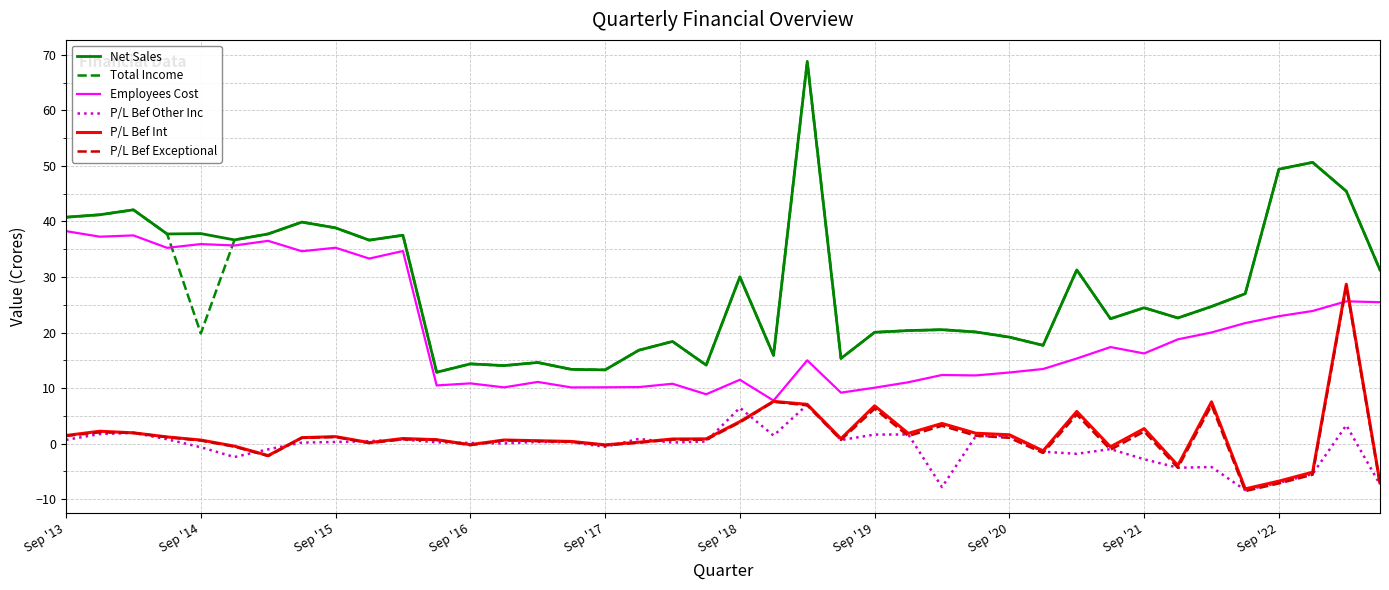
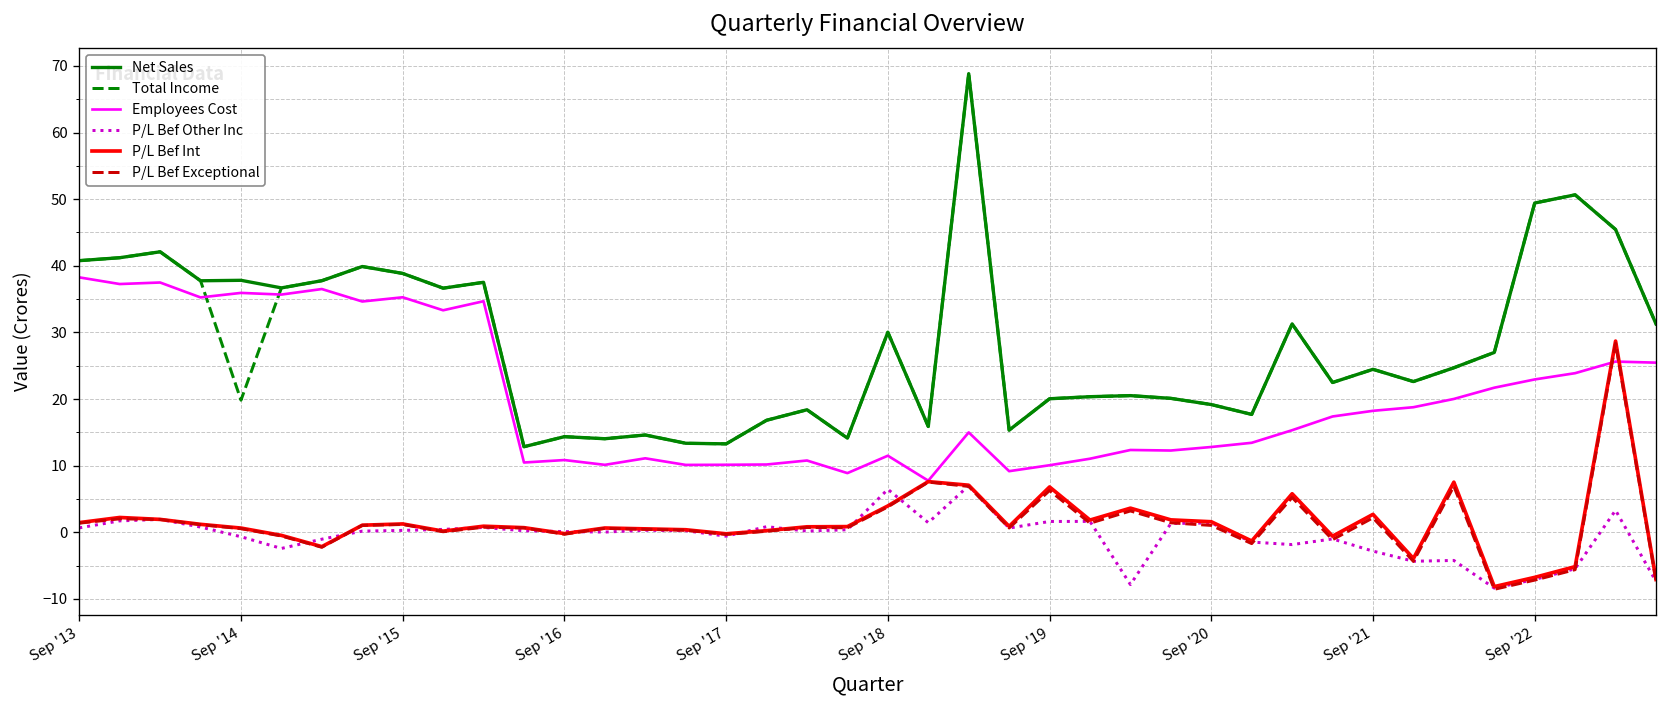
Employees Cost, Sep '21: 16 -> 18
